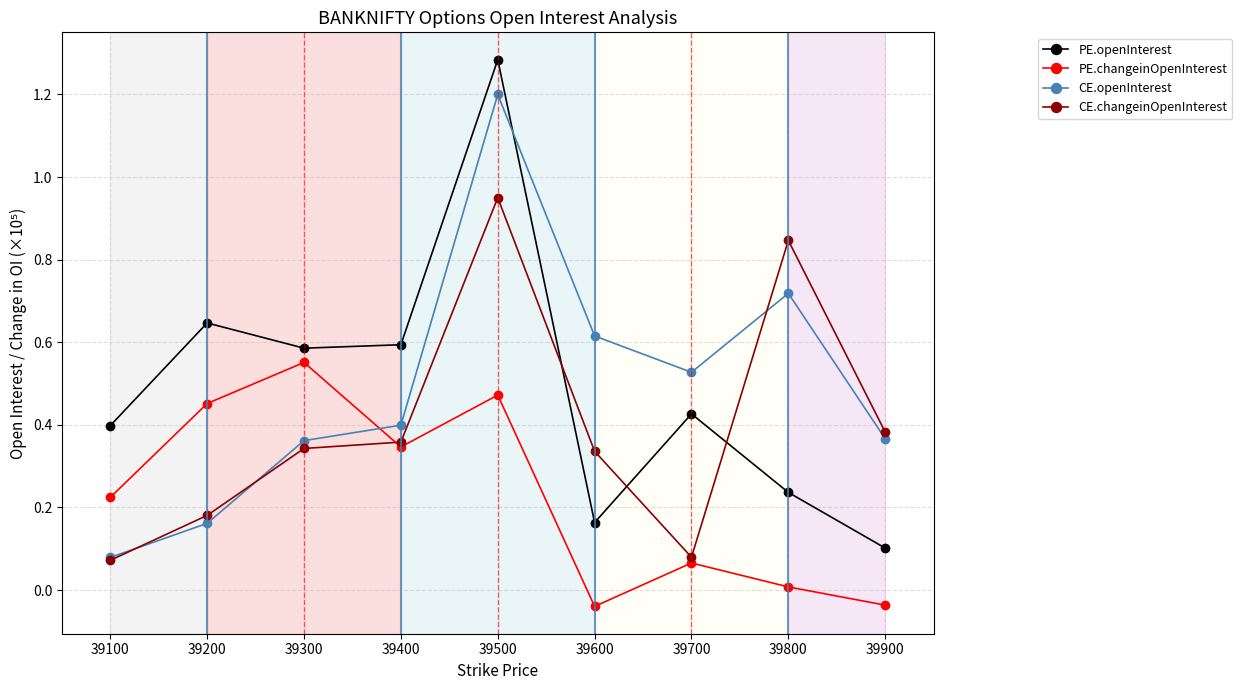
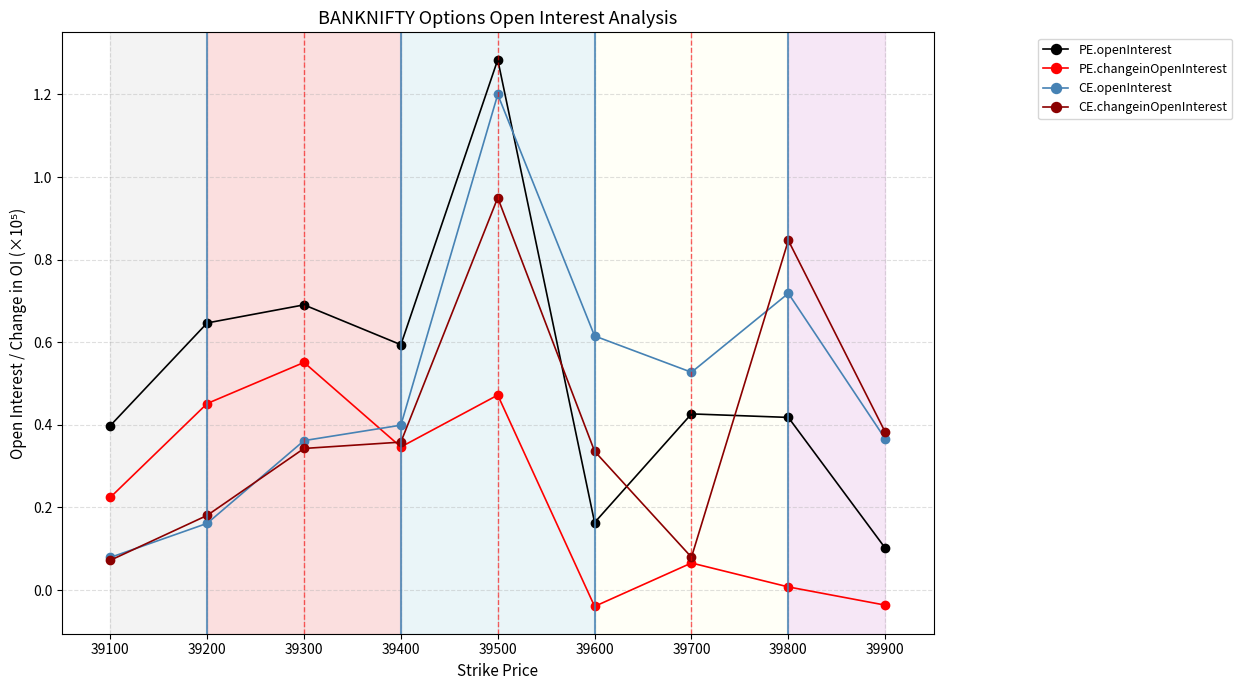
PE.openInterest, 39300: 0.59 -> 0.69
PE.openInterest, 39800: 0.24 -> 0.42
